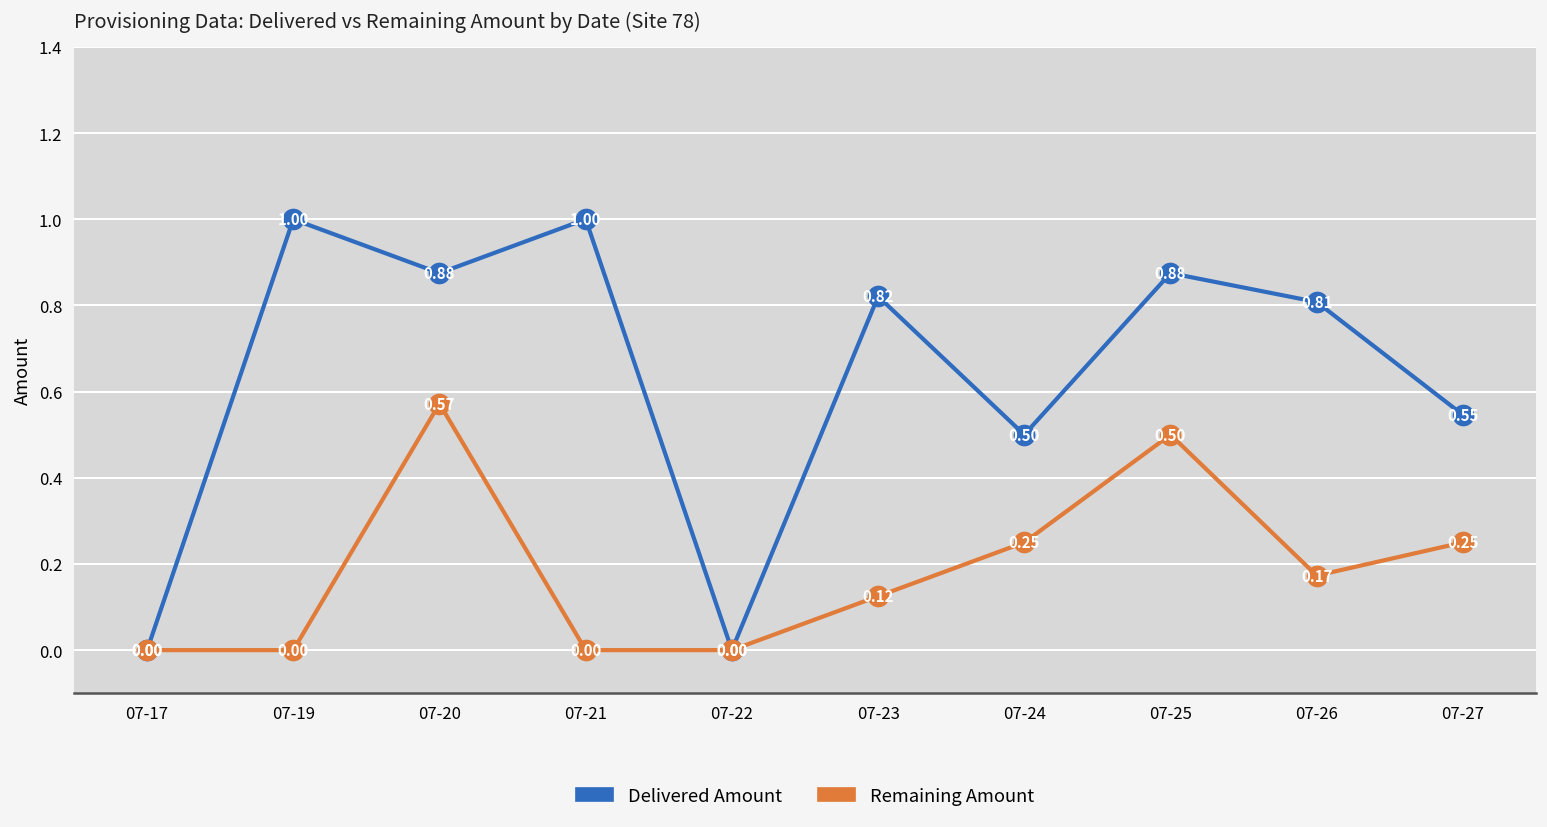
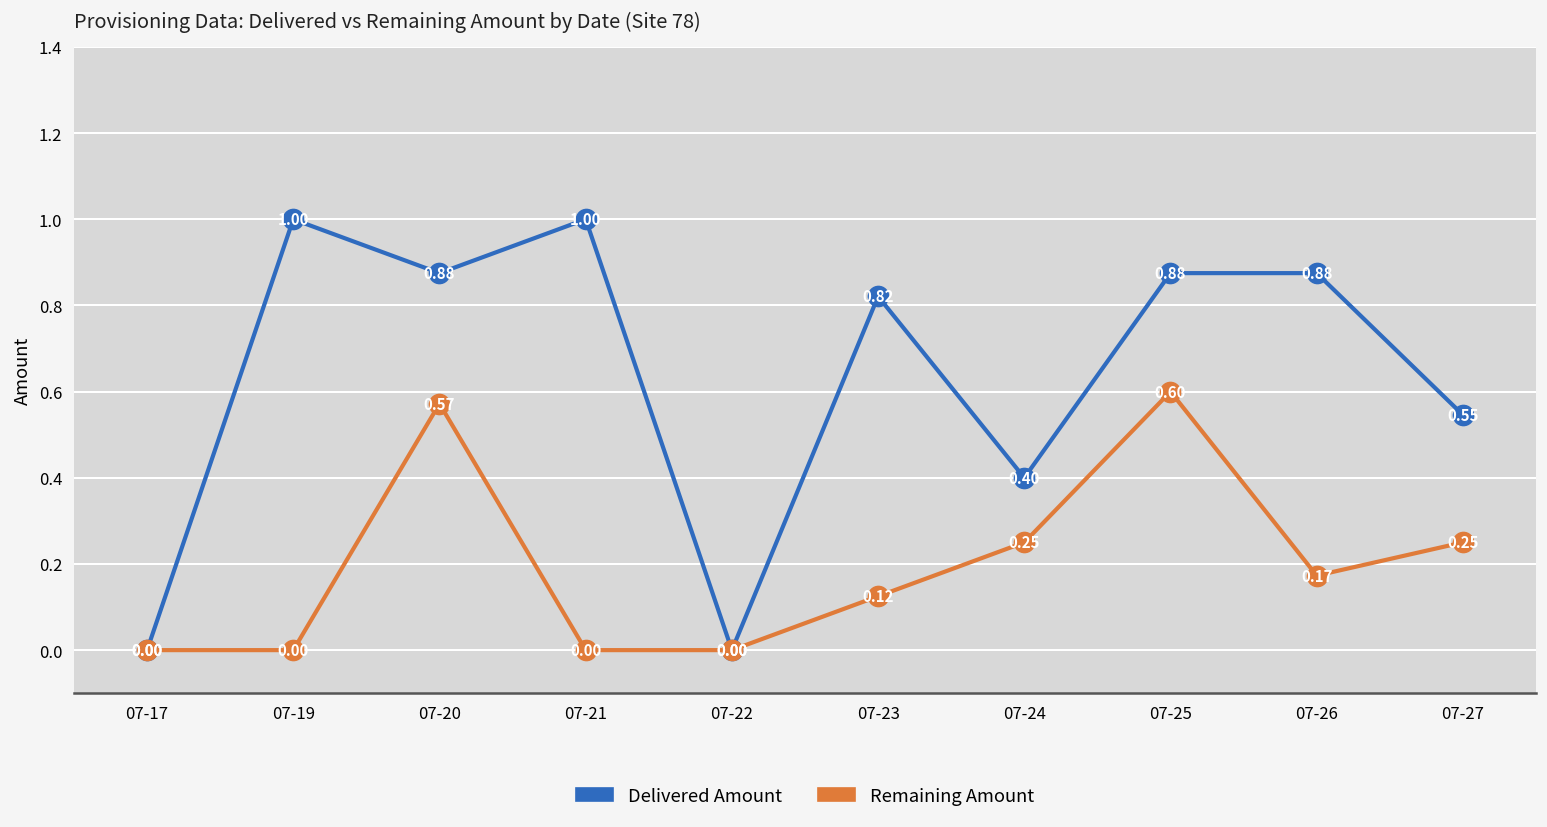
Delivered Amount, 07-24: 0.50 -> 0.40
Remaining Amount, 07-25: 0.50 -> 0.60
Delivered Amount, 07-26: 0.81 -> 0.88
